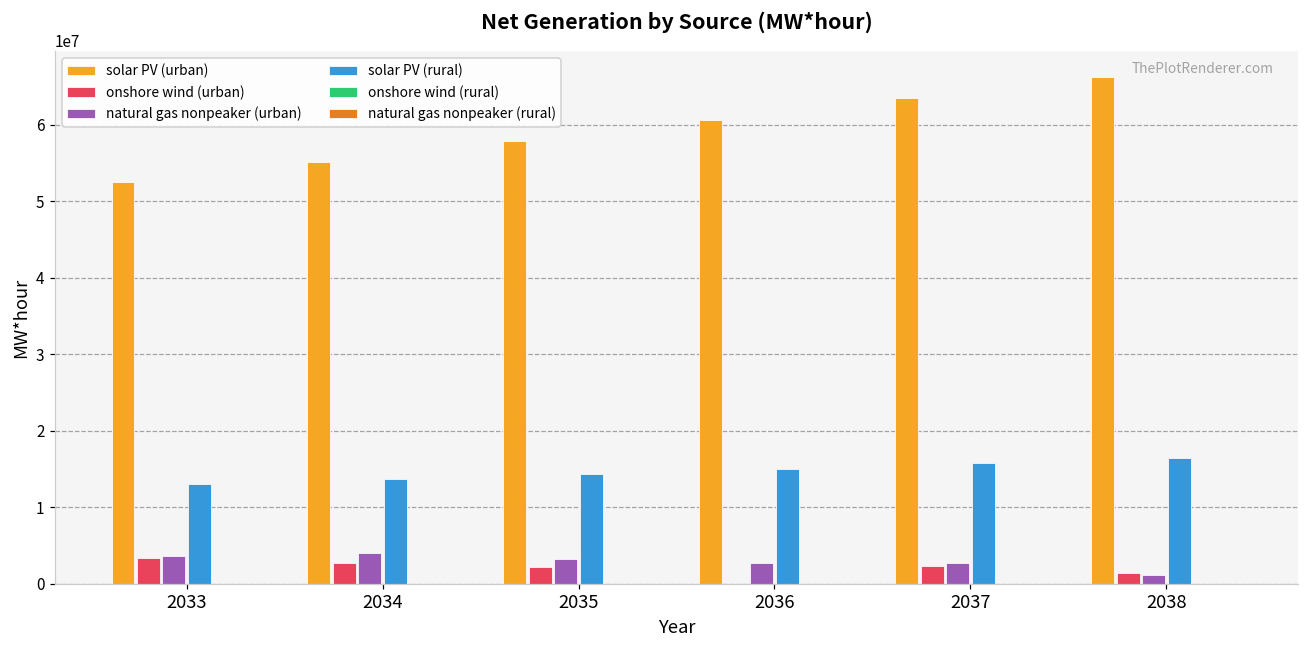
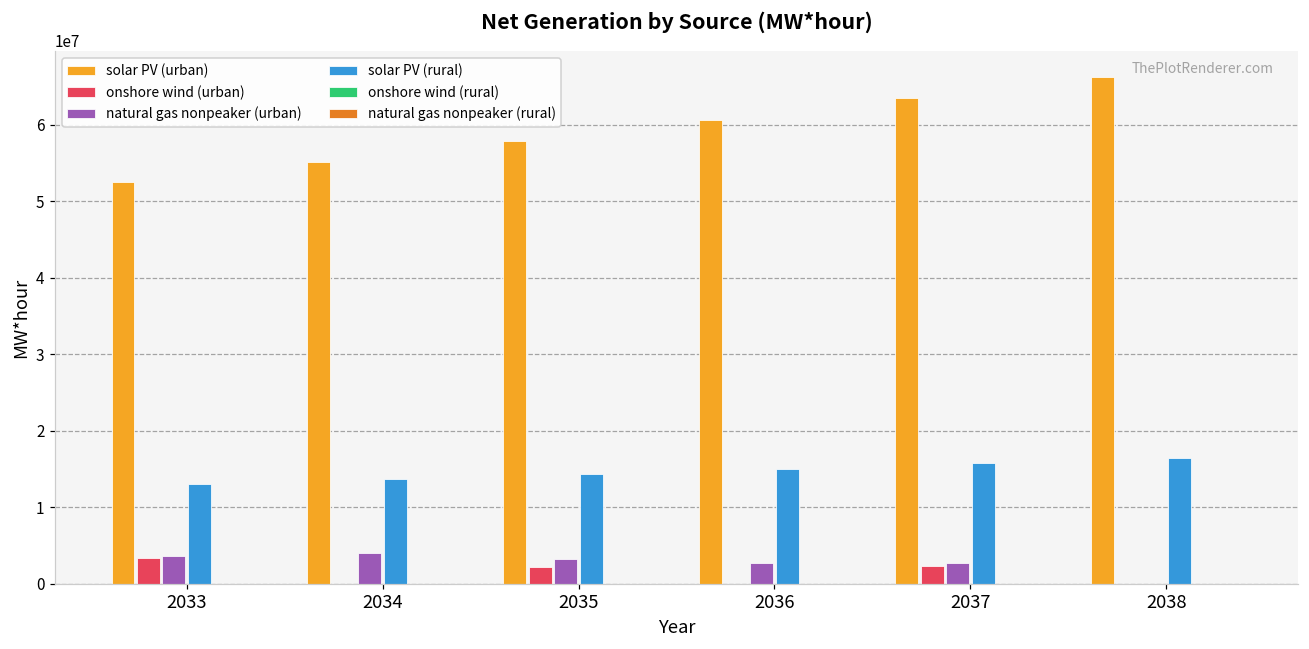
onshore wind (urban), 2034: 3000000 -> 0
onshore wind (urban), 2038: 1000000 -> 0
natural gas nonpeaker (urban), 2038: 1000000 -> 0
